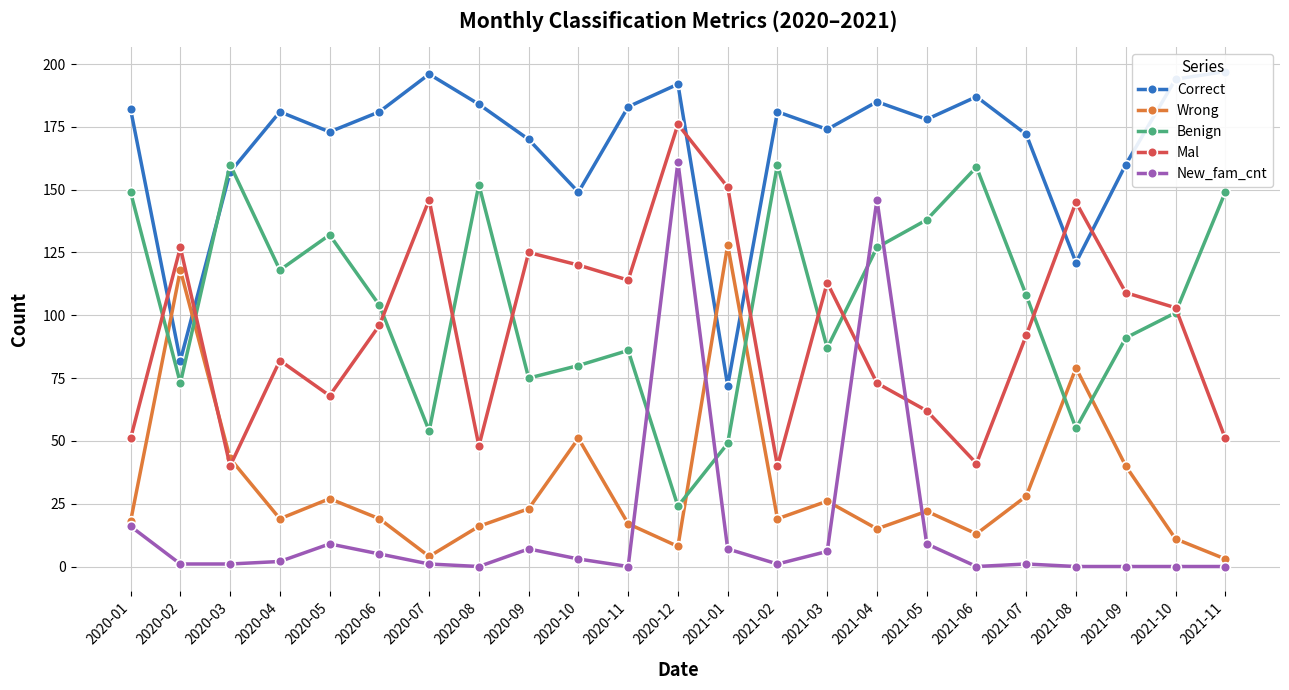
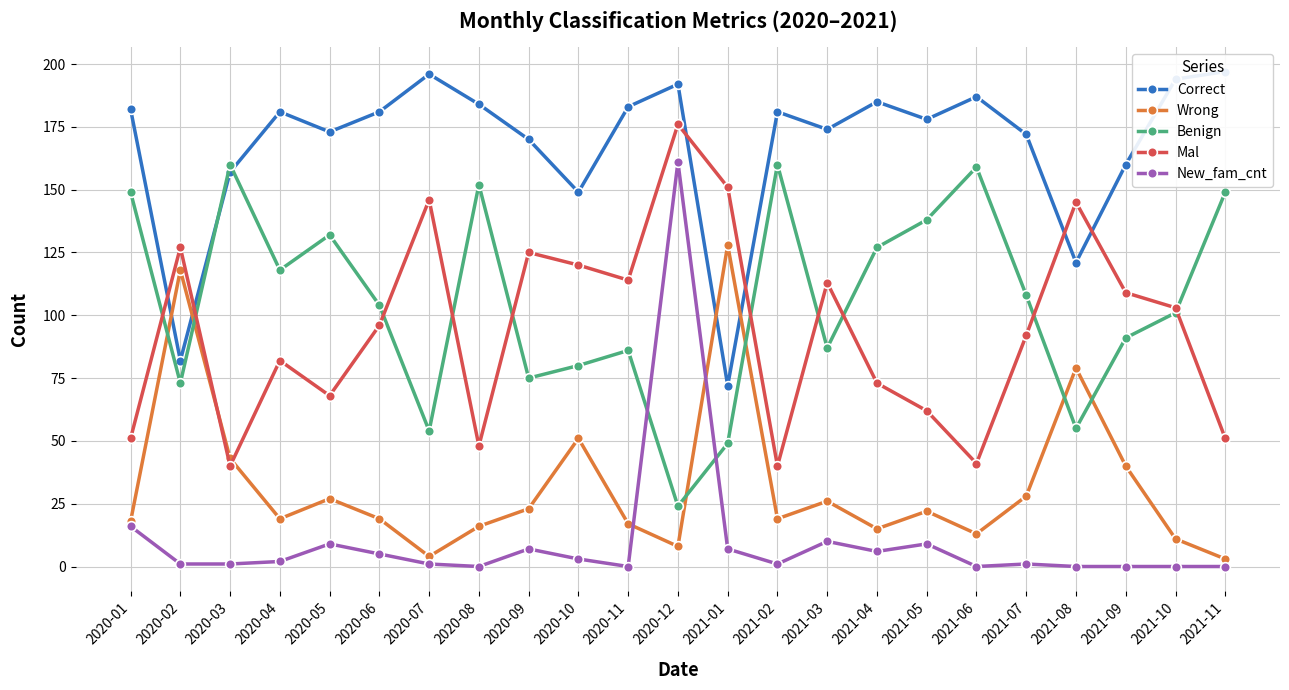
New_fam_cnt, 2021-03: 6 -> 10
New_fam_cnt, 2021-04: 146 -> 6
